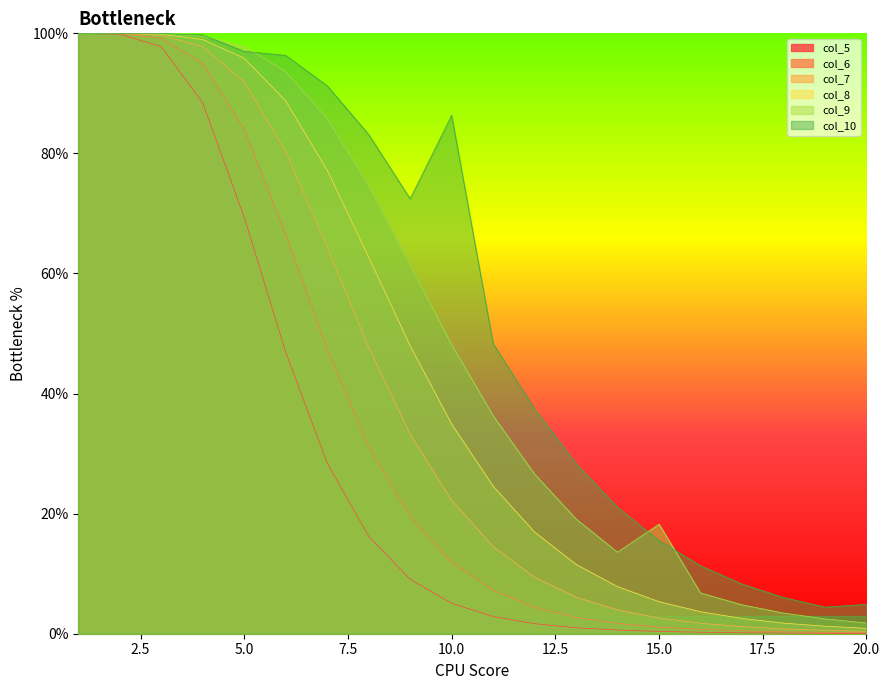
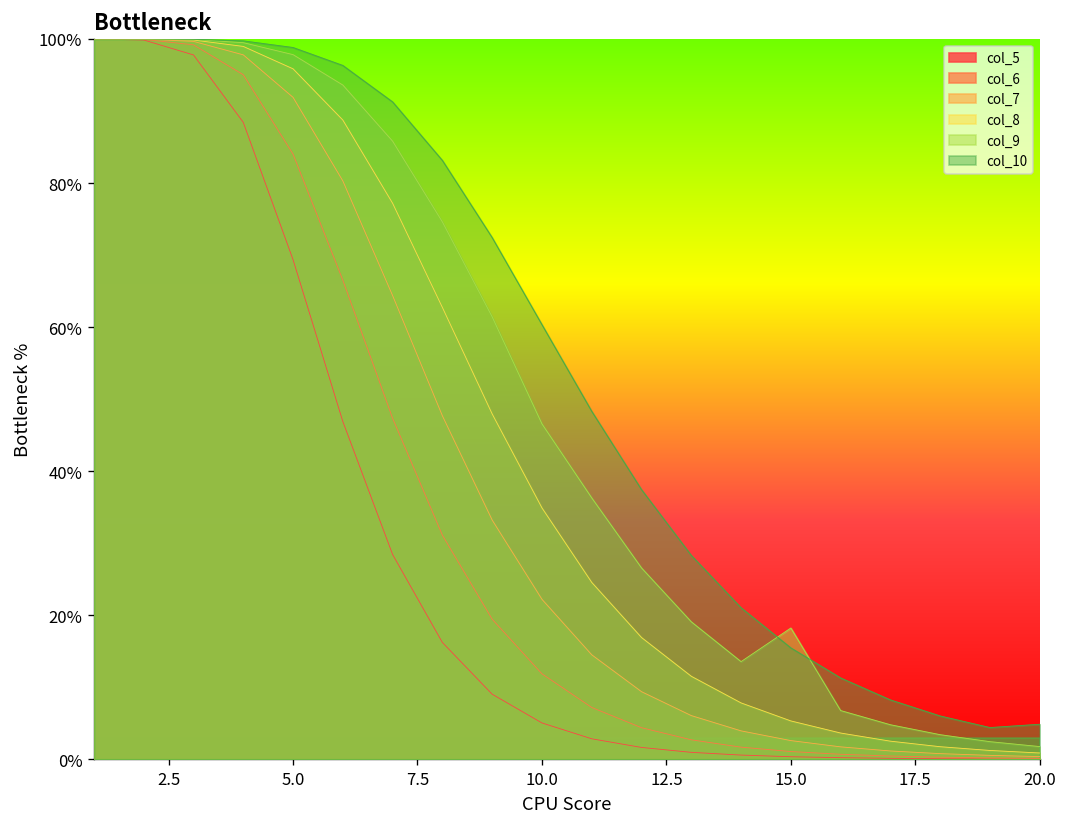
col_10, 5.0: 97% -> 99%
col_9, 10.0: 48% -> 47%
col_10, 10.0: 86% -> 60%
